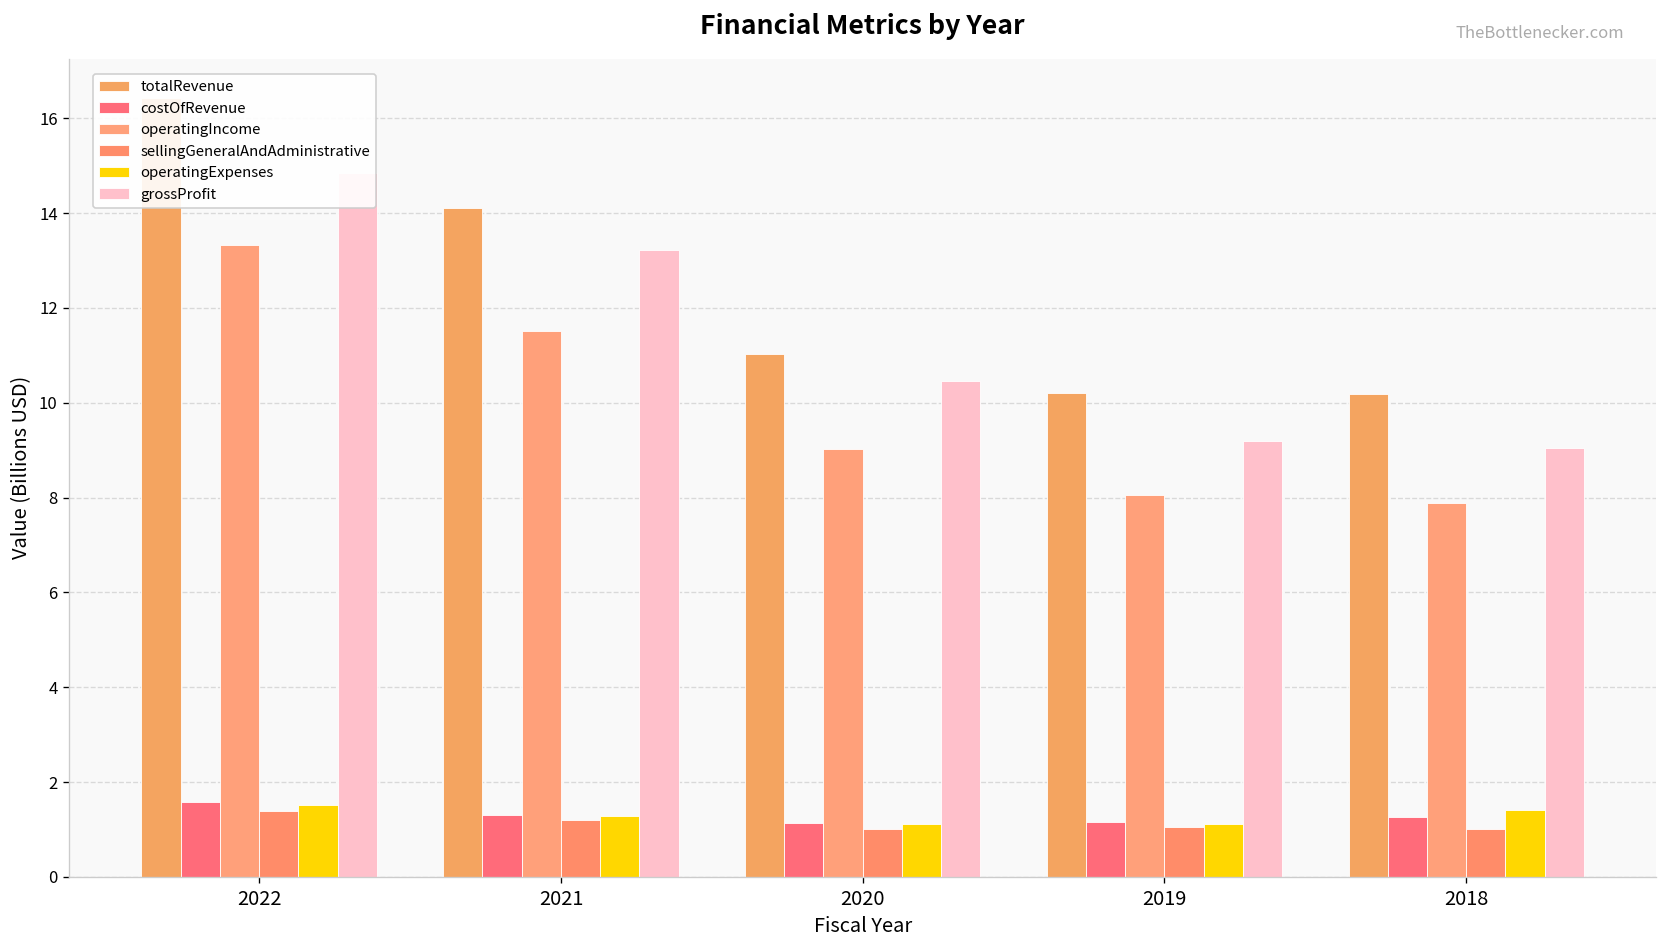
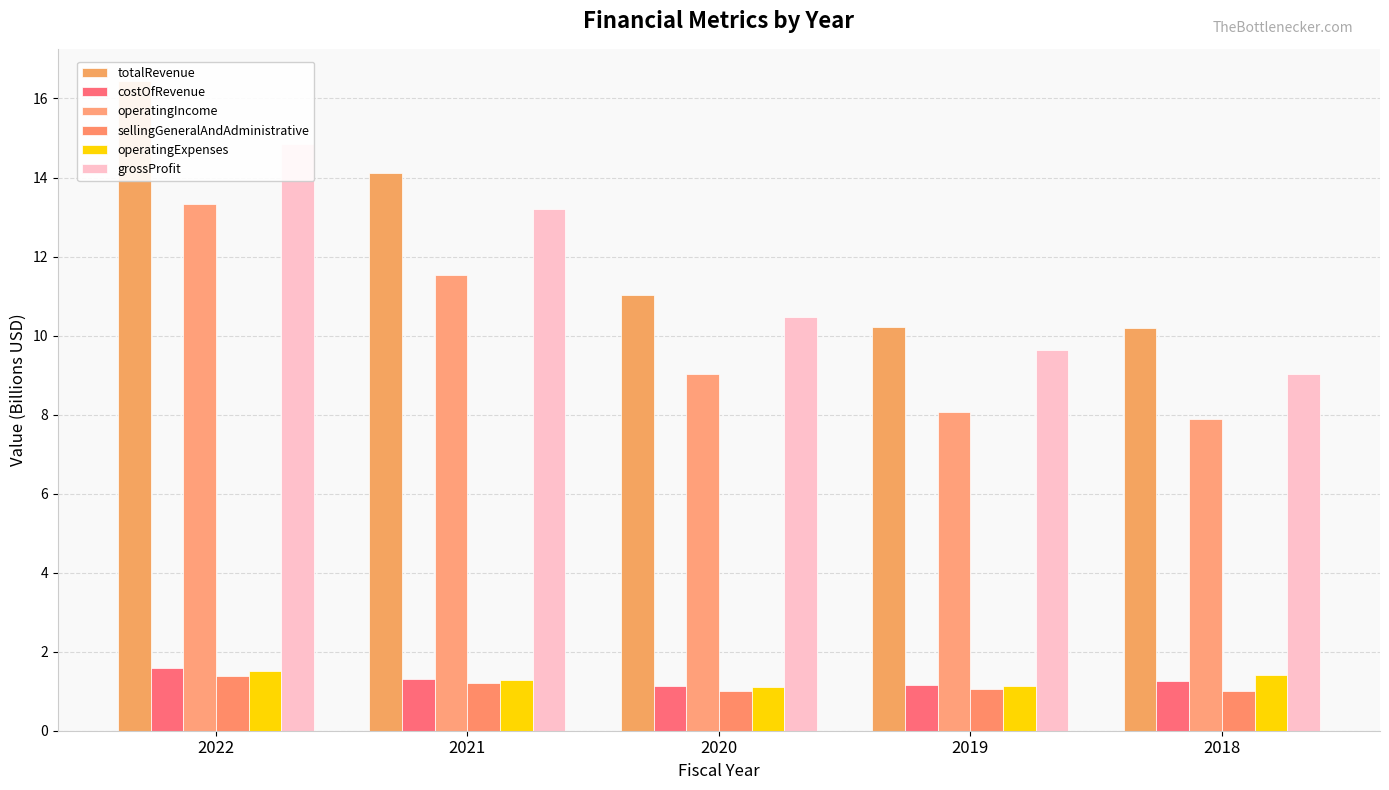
grossProfit, 2019: 9.2 -> 9.6
